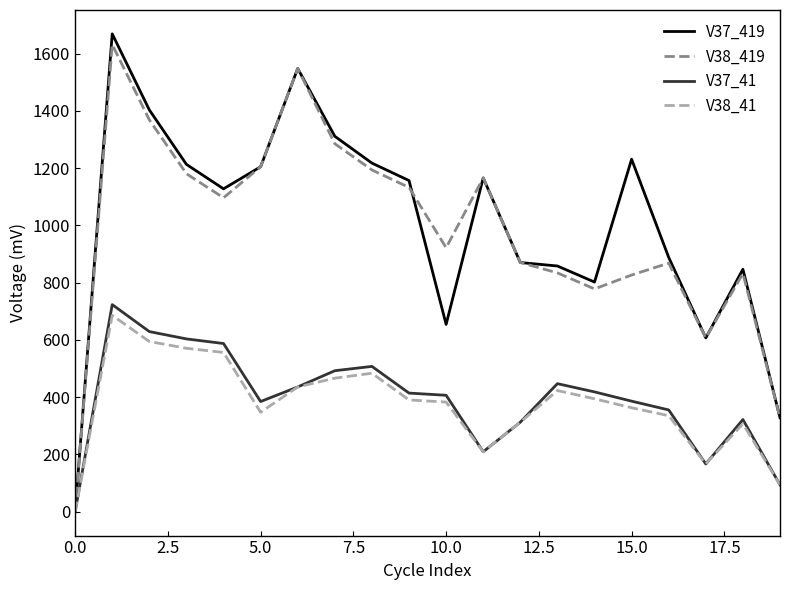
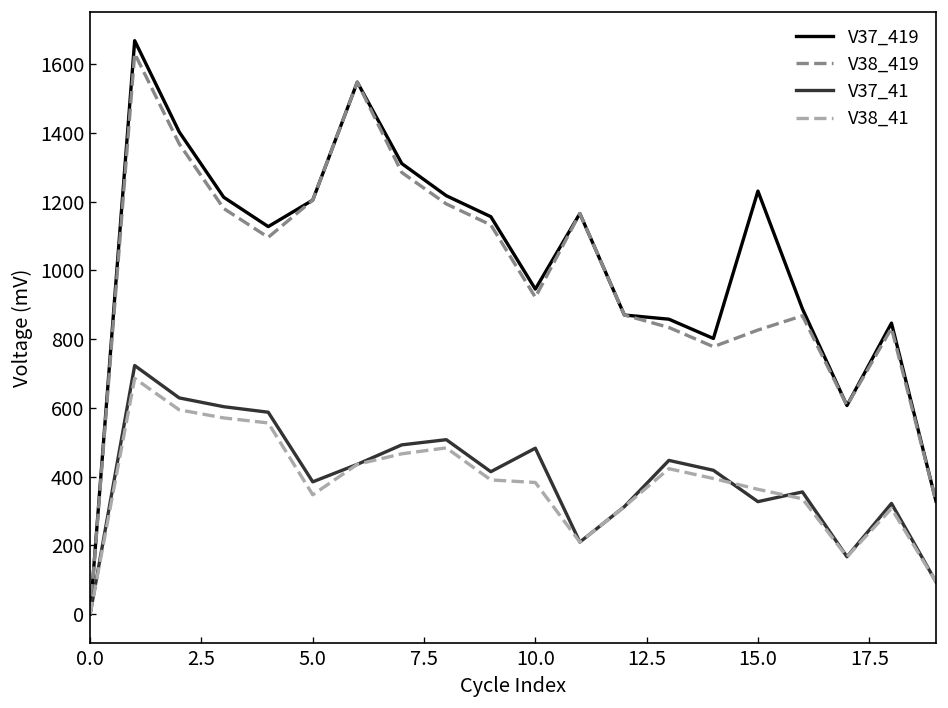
V37_419, 10.0: 650 -> 950
V37_41, 10.0: 410 -> 480
V37_41, 15.0: 390 -> 330
